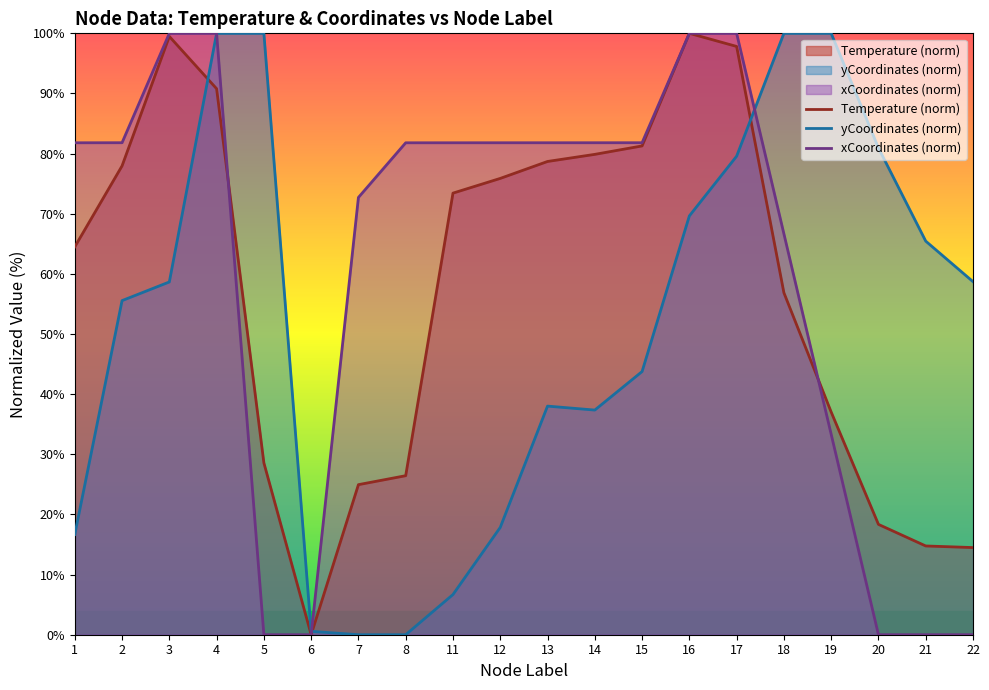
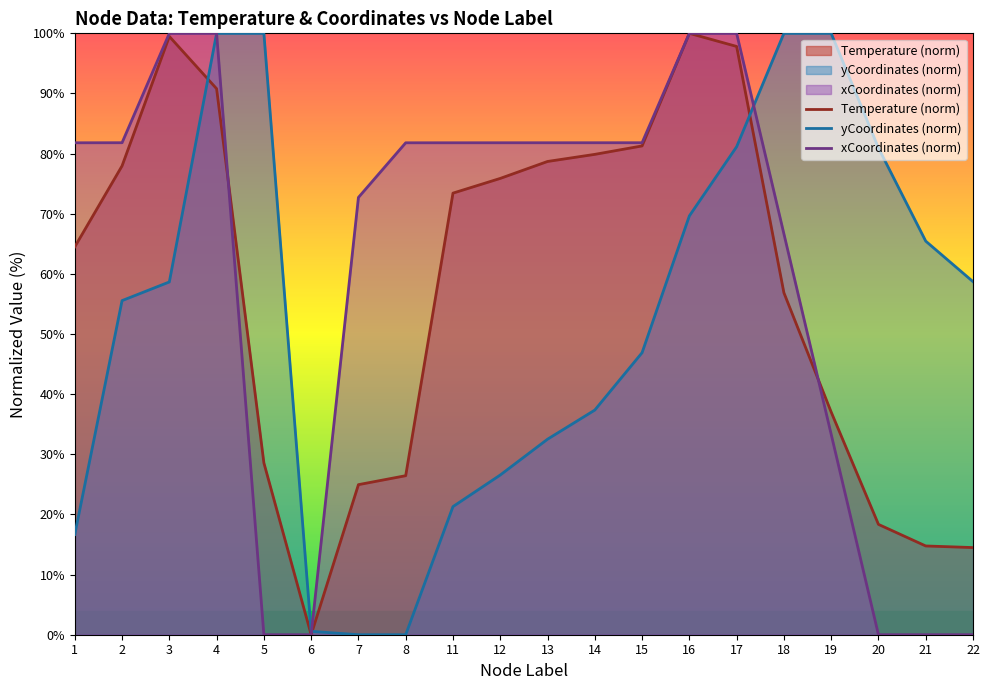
yCoordinates (norm), 11: 7% -> 21%
yCoordinates (norm), 12: 18% -> 27%
yCoordinates (norm), 13: 38% -> 33%
yCoordinates (norm), 15: 44% -> 47%
yCoordinates (norm), 17: 80% -> 81%
